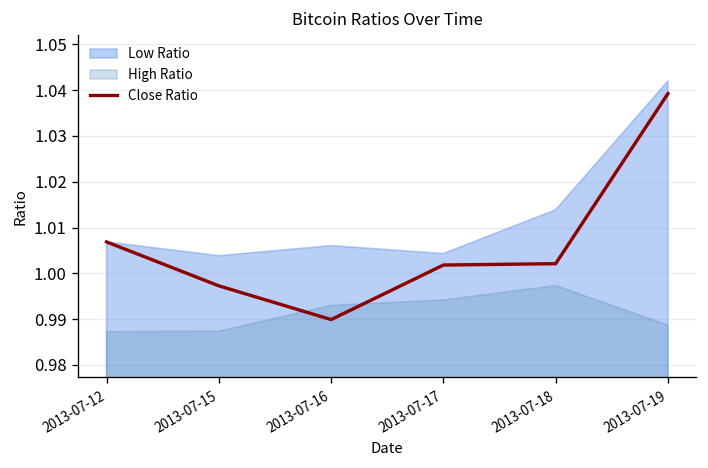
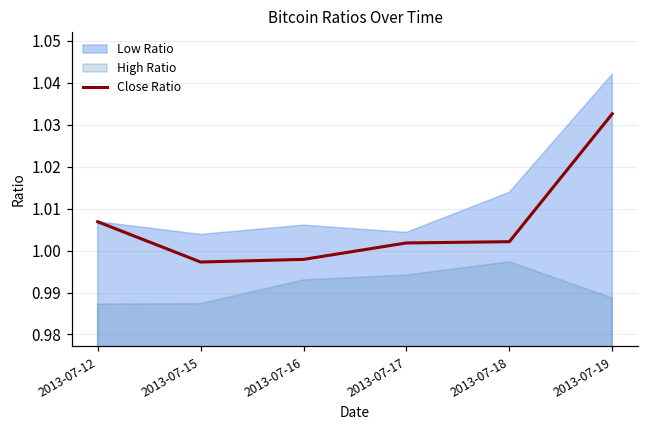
Close Ratio, 2013-07-16: 0.990 -> 0.998
Close Ratio, 2013-07-19: 1.039 -> 1.033
